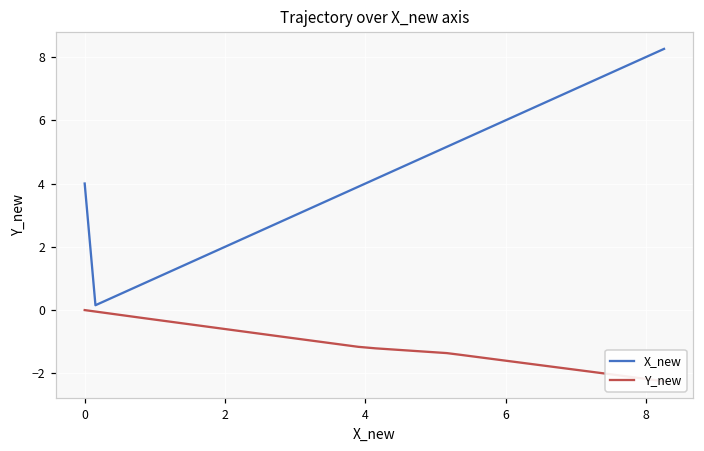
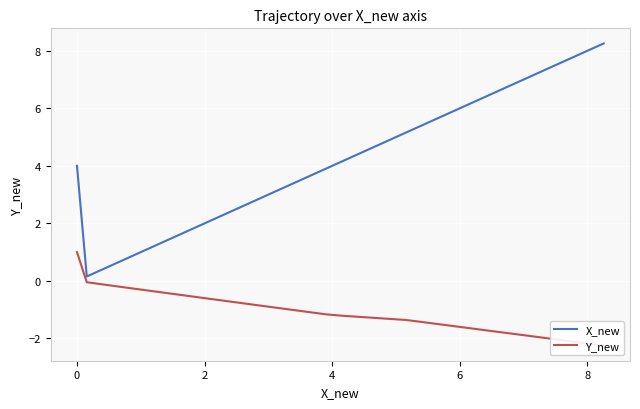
Y_new, 0: 0 -> 1
